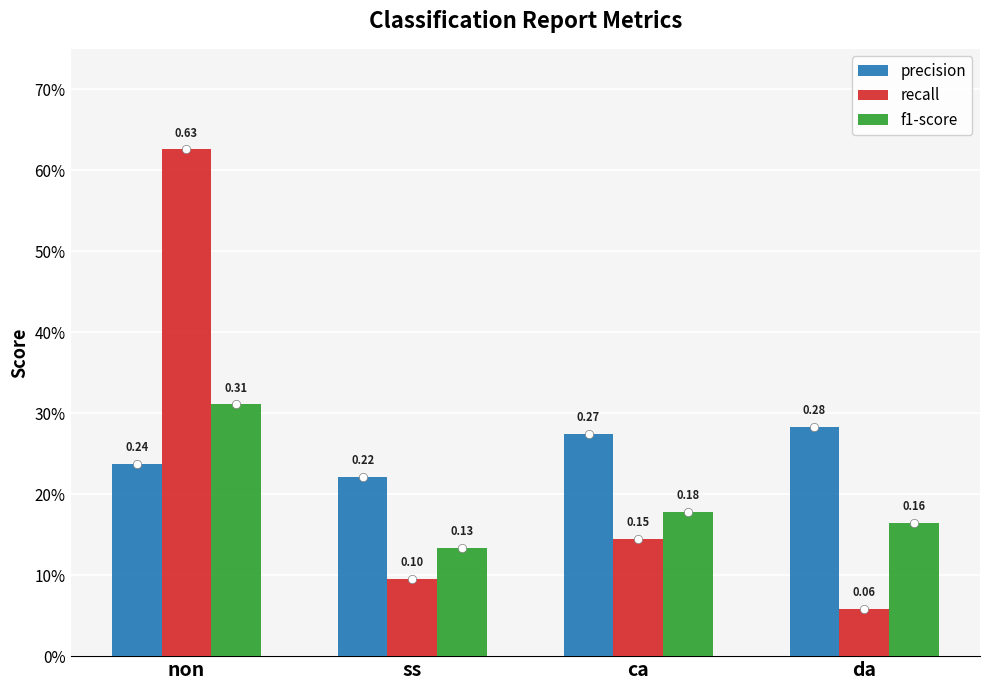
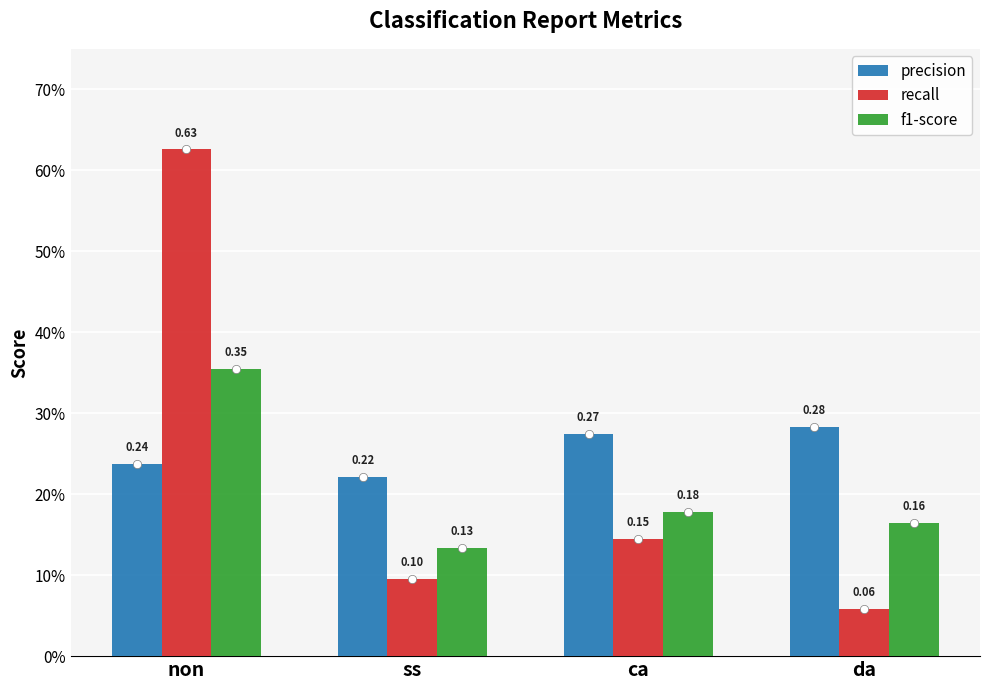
f1-score, non: 0.31 -> 0.35
